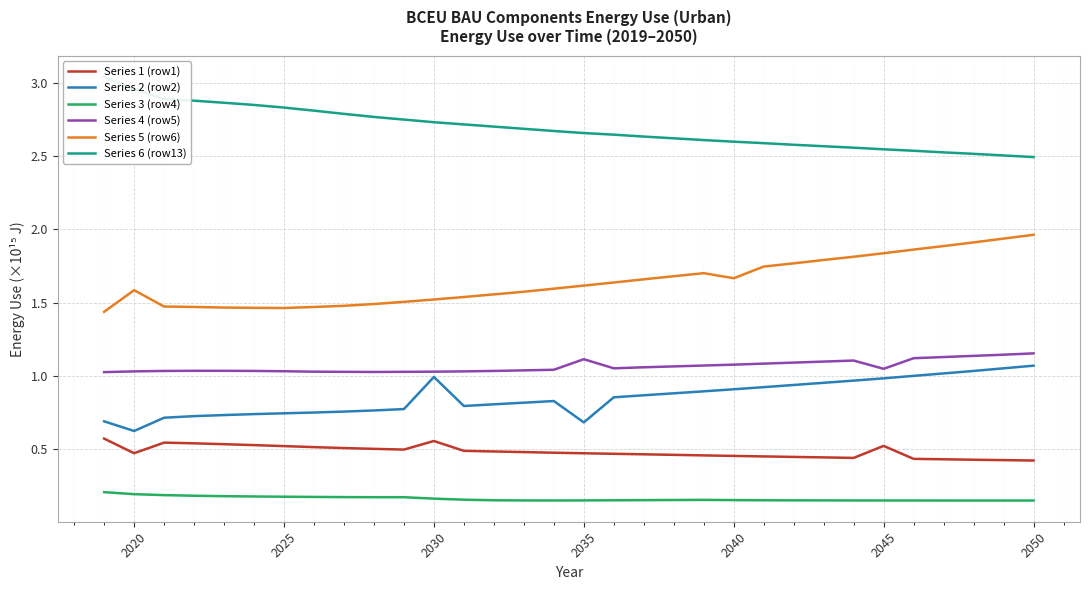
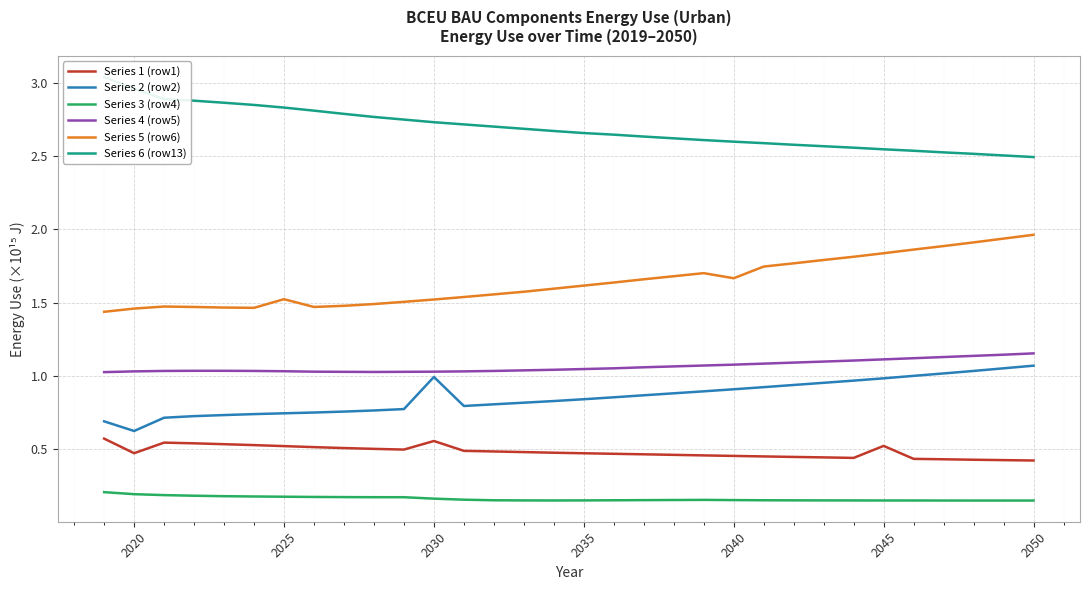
Series 5 (row6), 2020: 1.58 -> 1.46
Series 5 (row6), 2025: 1.46 -> 1.52
Series 2 (row2), 2035: 0.68 -> 0.84
Series 4 (row5), 2035: 1.11 -> 1.05
Series 4 (row5), 2045: 1.05 -> 1.11
